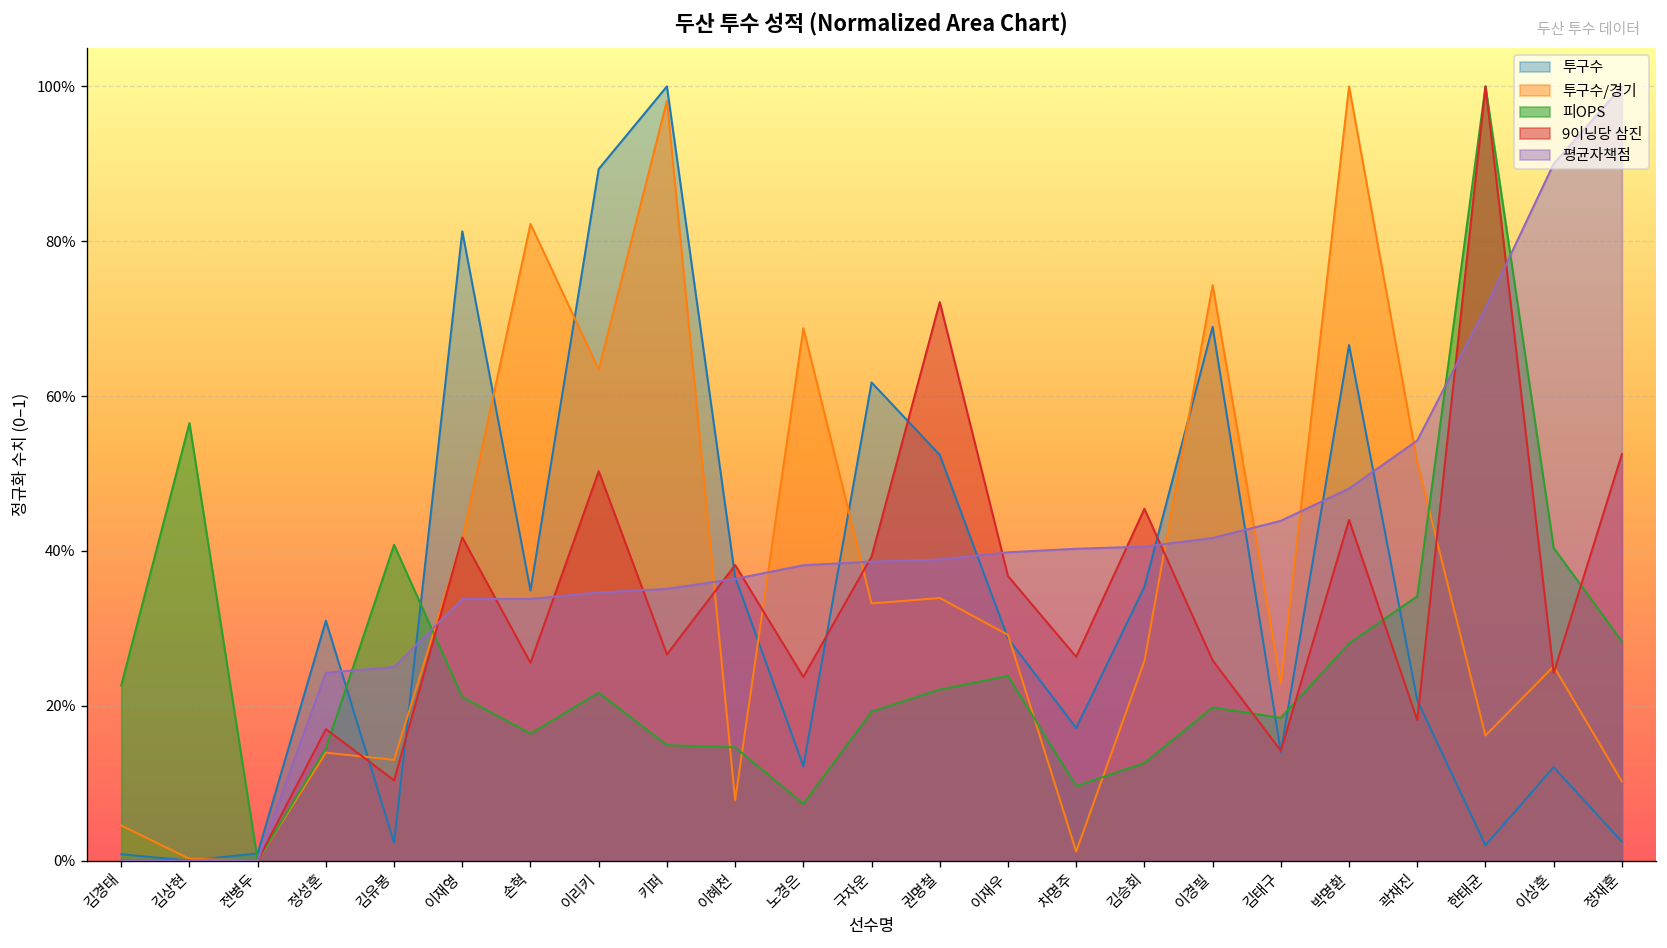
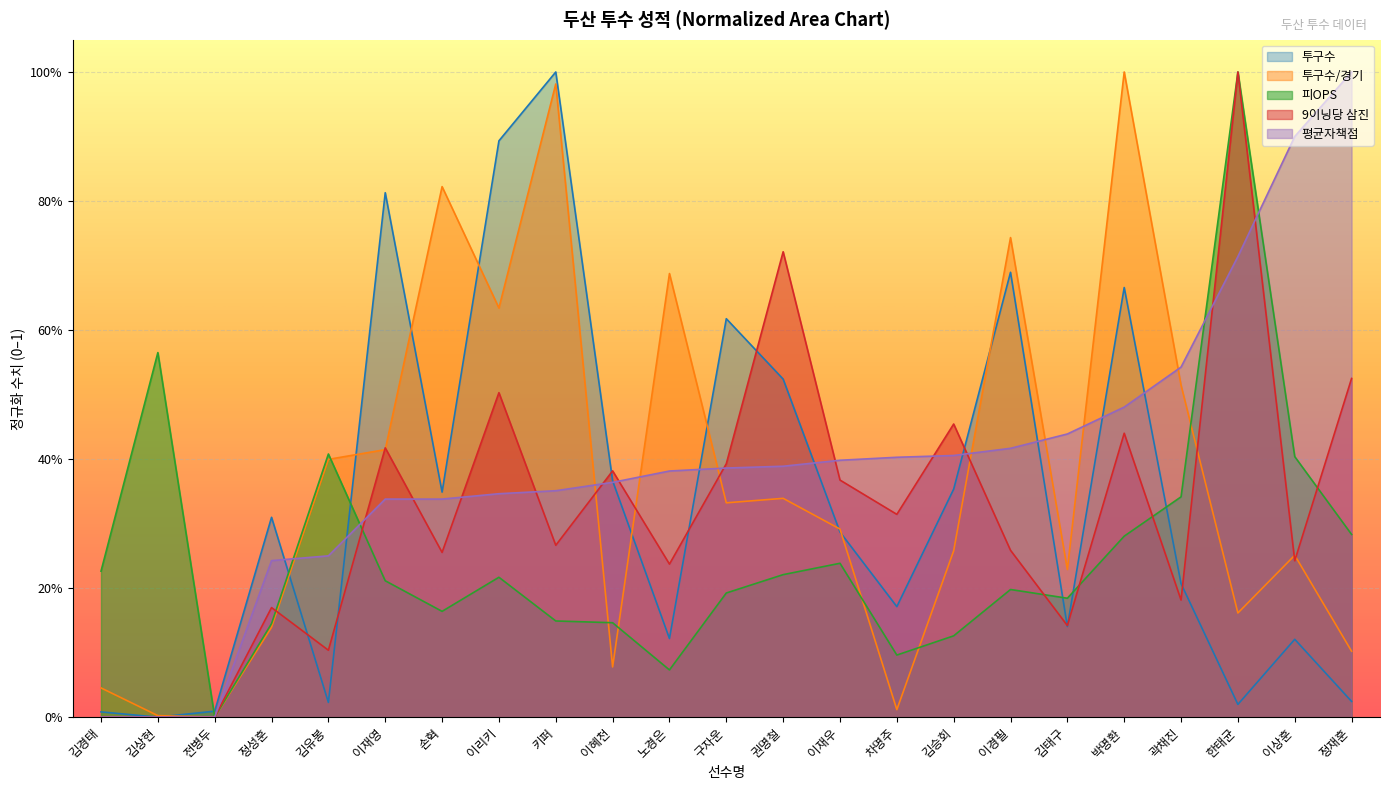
투구수/경기, 김유봉: 13% -> 40%
9이닝당 삼진, 차명주: 26% -> 31%
